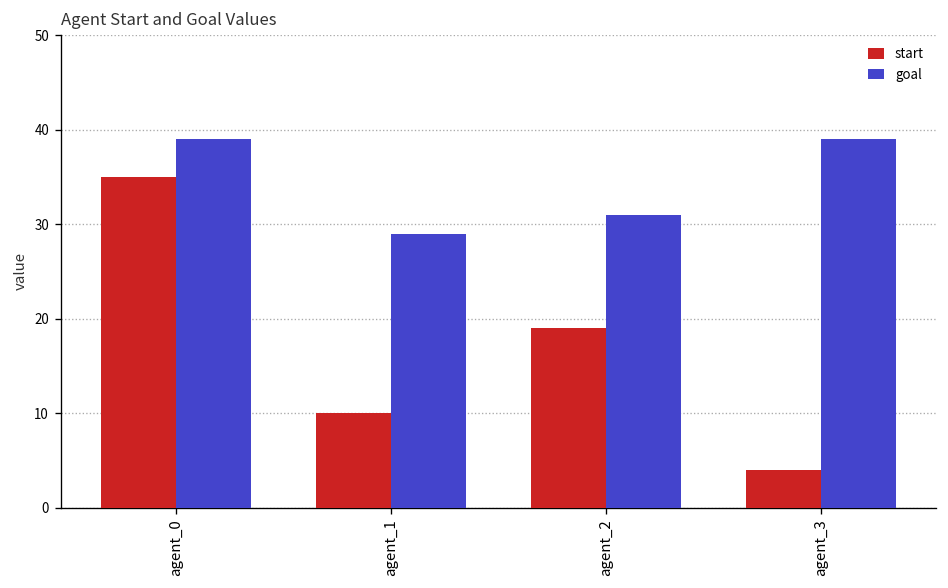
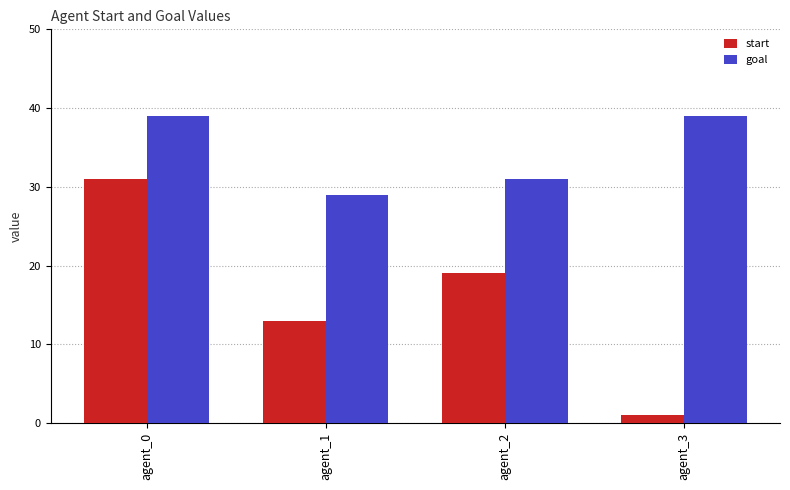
start, agent_0: 35 -> 31
start, agent_1: 10 -> 13
start, agent_3: 4 -> 1
